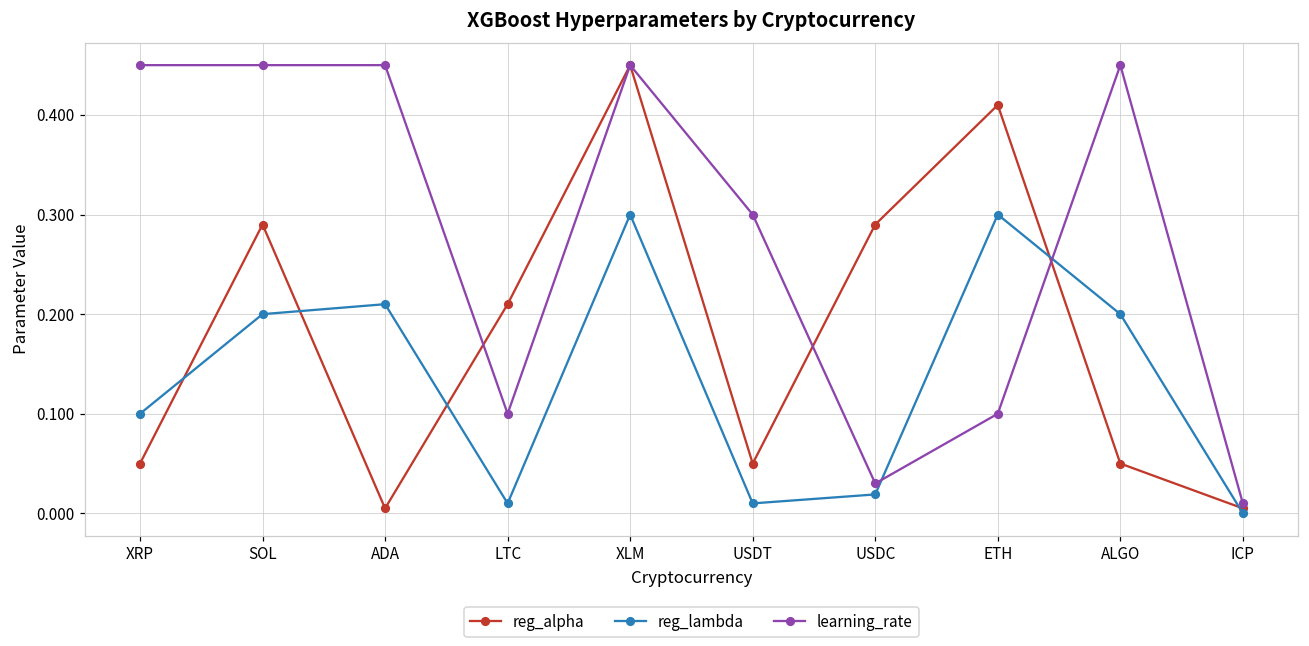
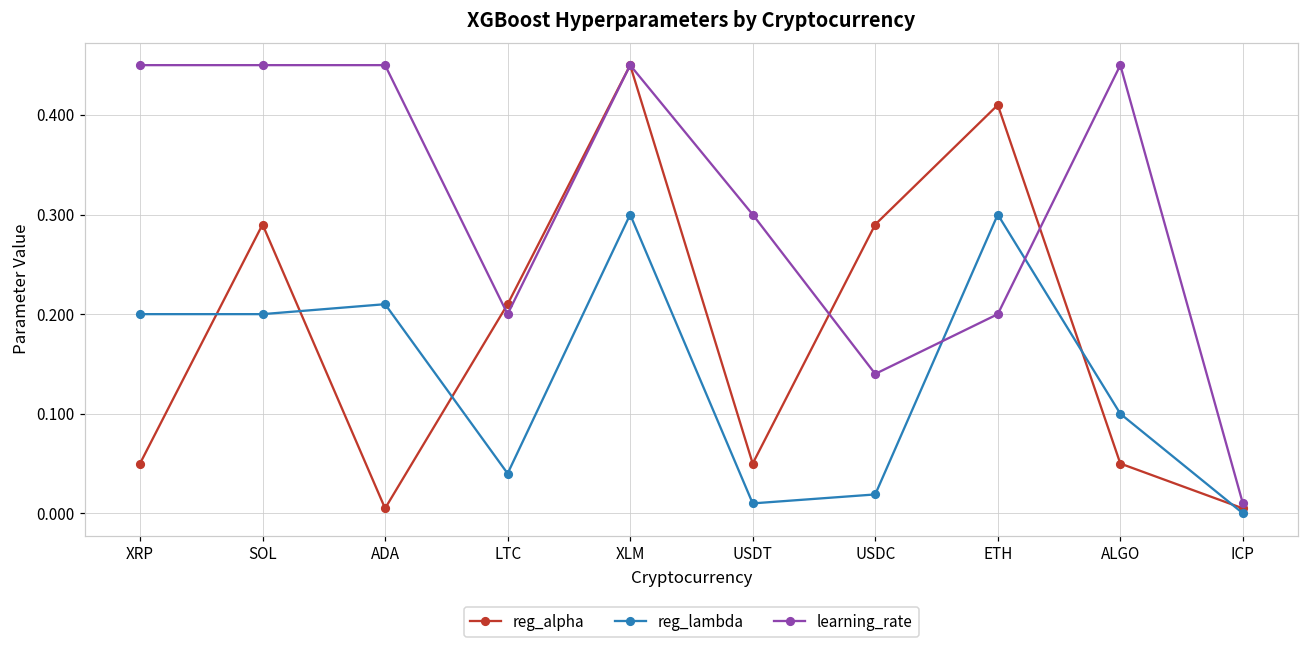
reg_lambda, XRP: 0.1 -> 0.2
reg_lambda, LTC: 0.01 -> 0.04
learning_rate, LTC: 0.1 -> 0.2
learning_rate, USDC: 0.03 -> 0.14
learning_rate, ETH: 0.1 -> 0.2
reg_lambda, ALGO: 0.2 -> 0.1
